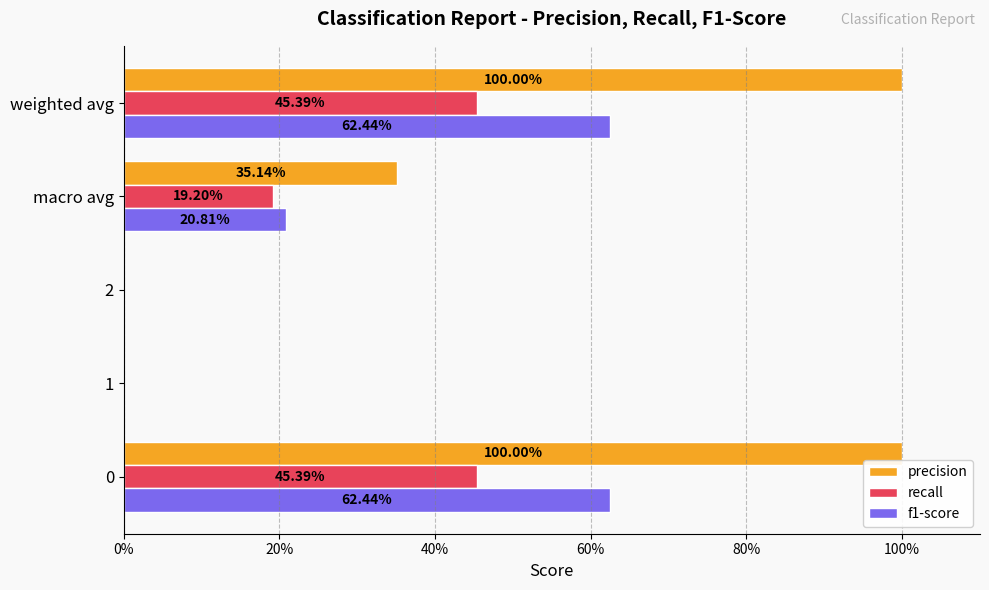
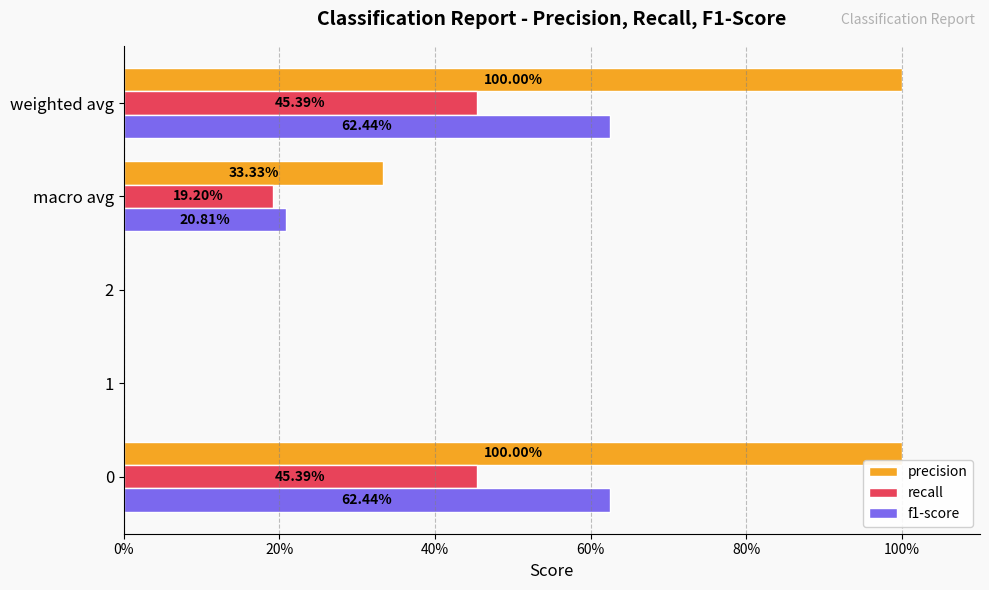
precision, macro avg: 35.14% -> 33.33%
